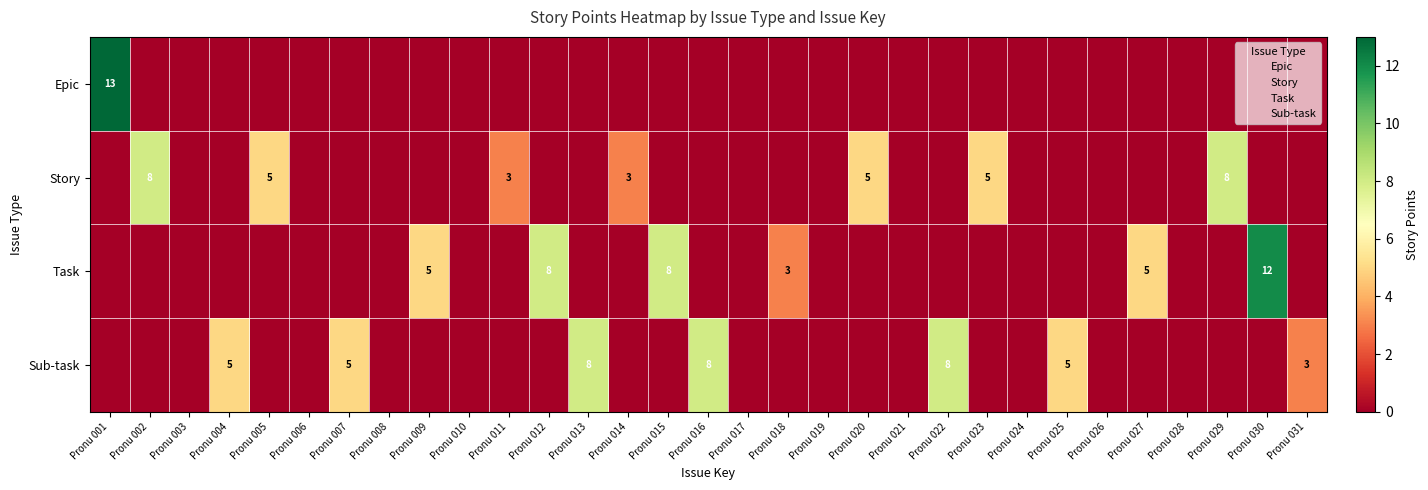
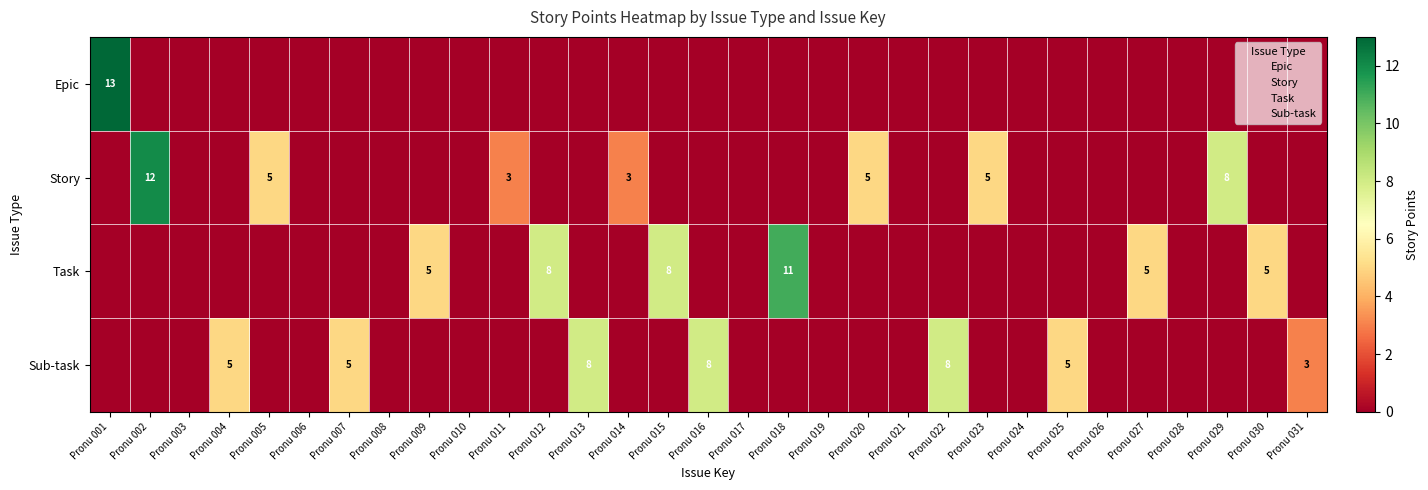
Story, Pronu 002: 8 -> 12
Task, Pronu 018: 3 -> 11
Task, Pronu 030: 12 -> 5
